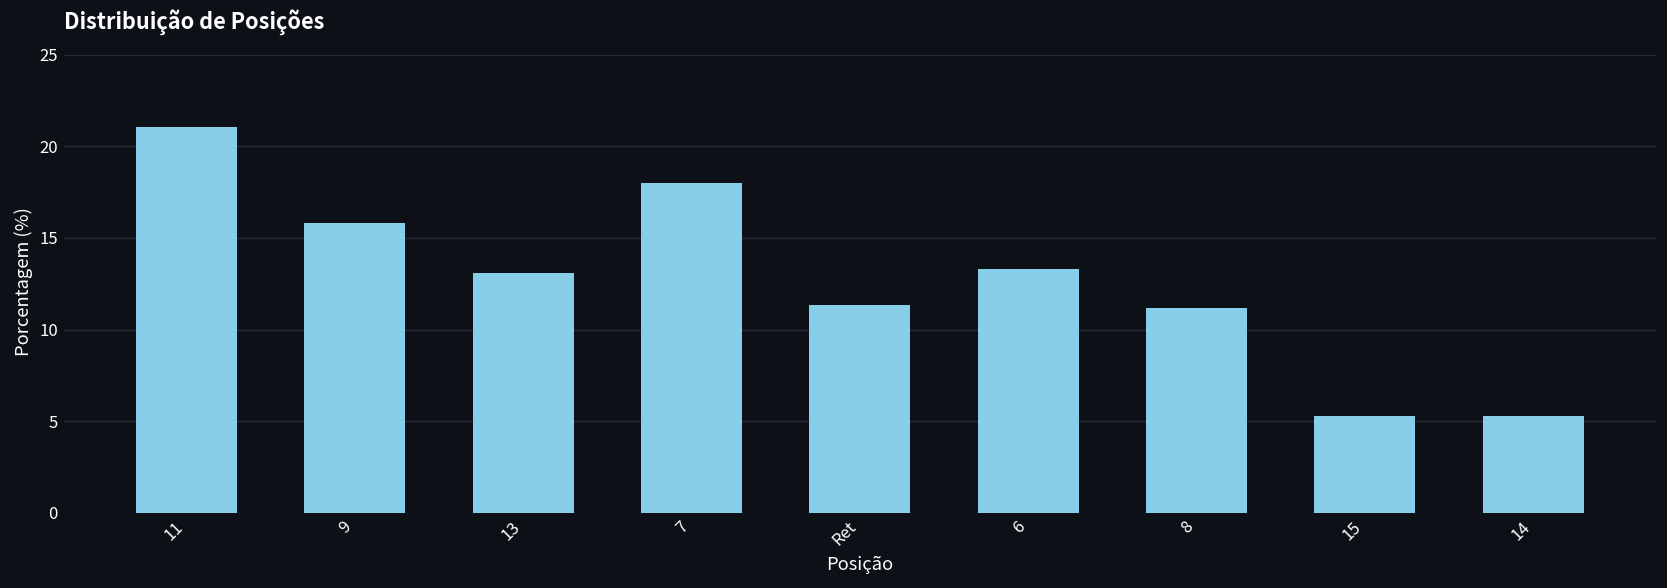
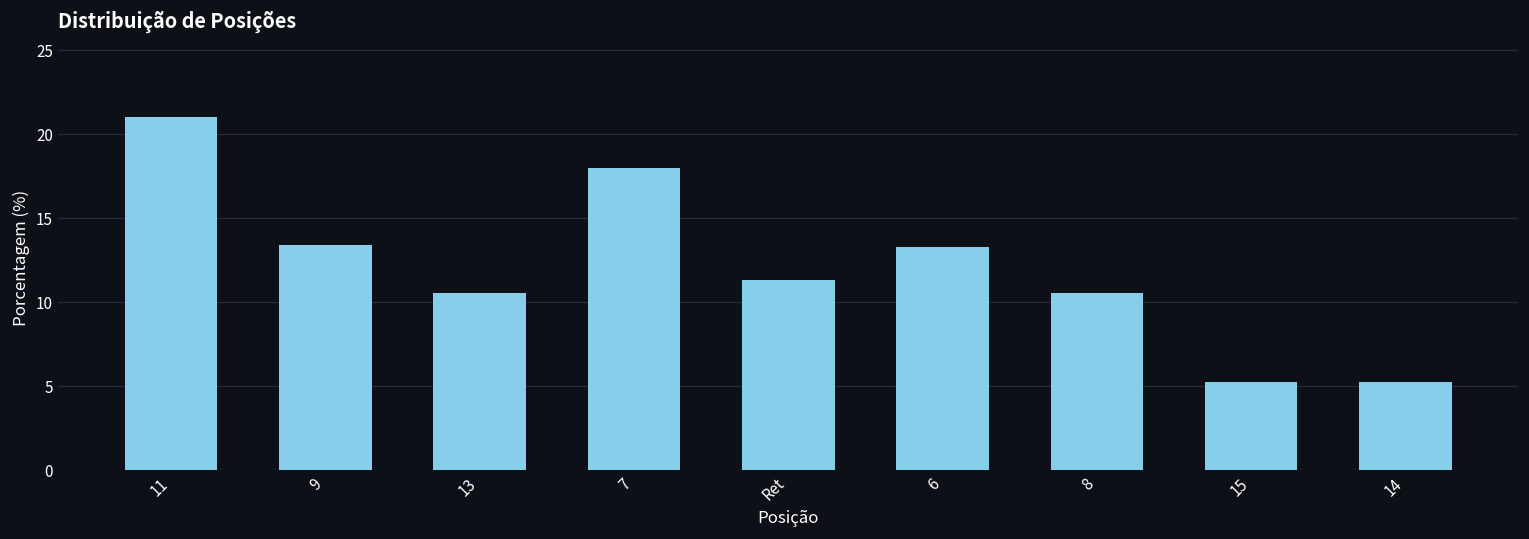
9: 15.8 -> 13.4
13: 13.1 -> 10.5
8: 11.2 -> 10.5
